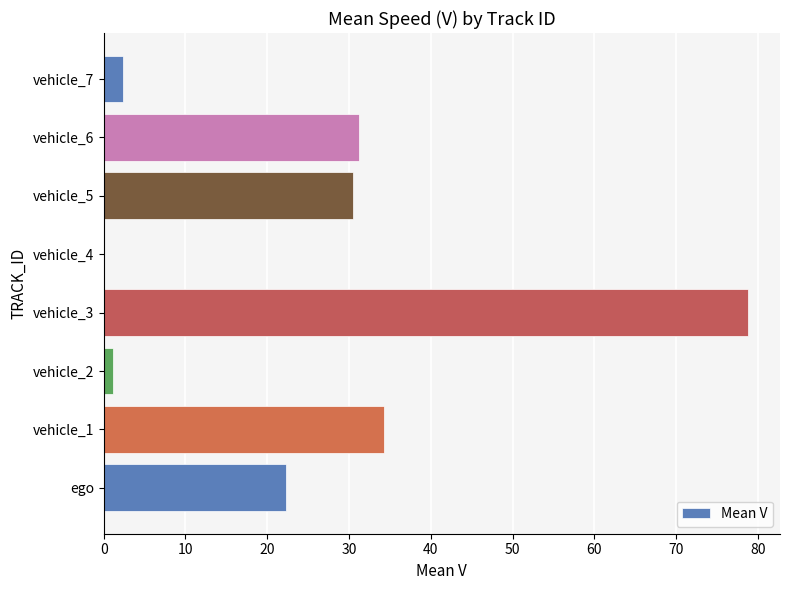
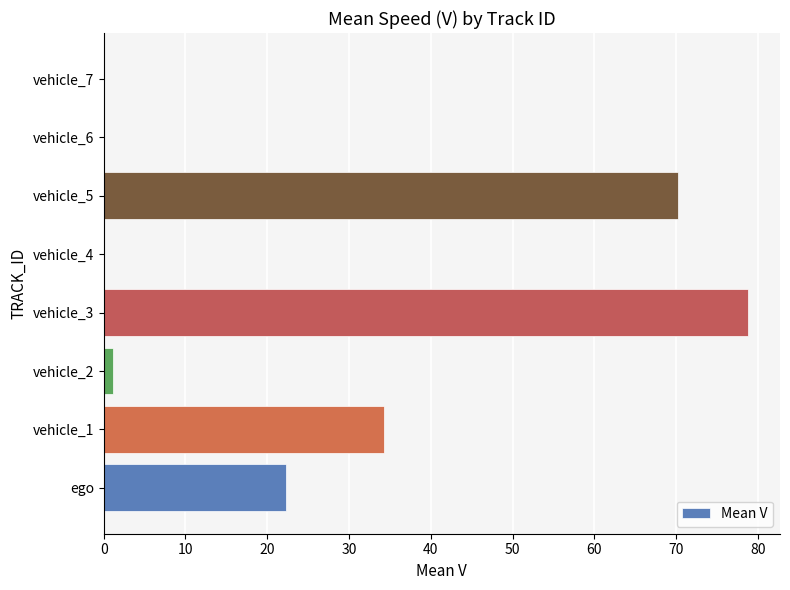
vehicle_7: 2 -> 0
vehicle_6: 31 -> 0
vehicle_5: 30 -> 70
